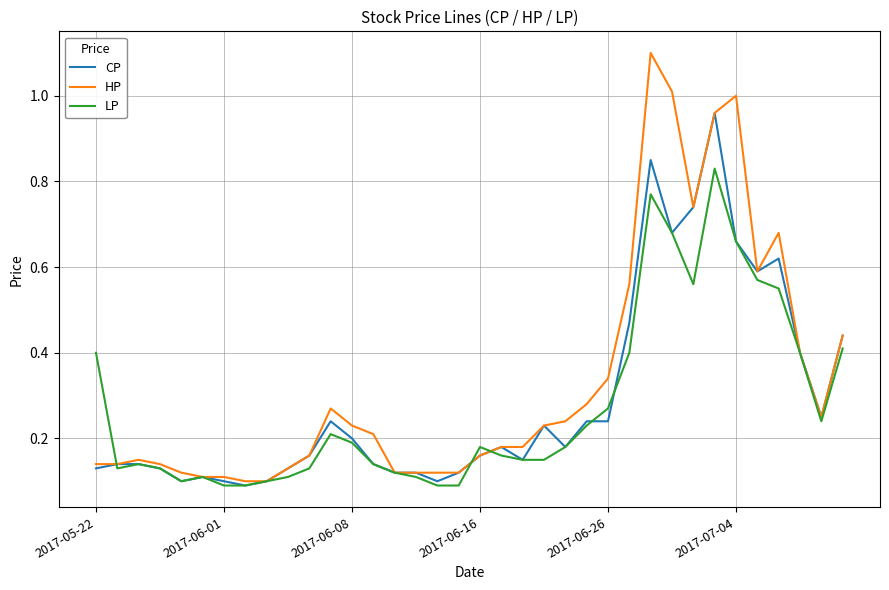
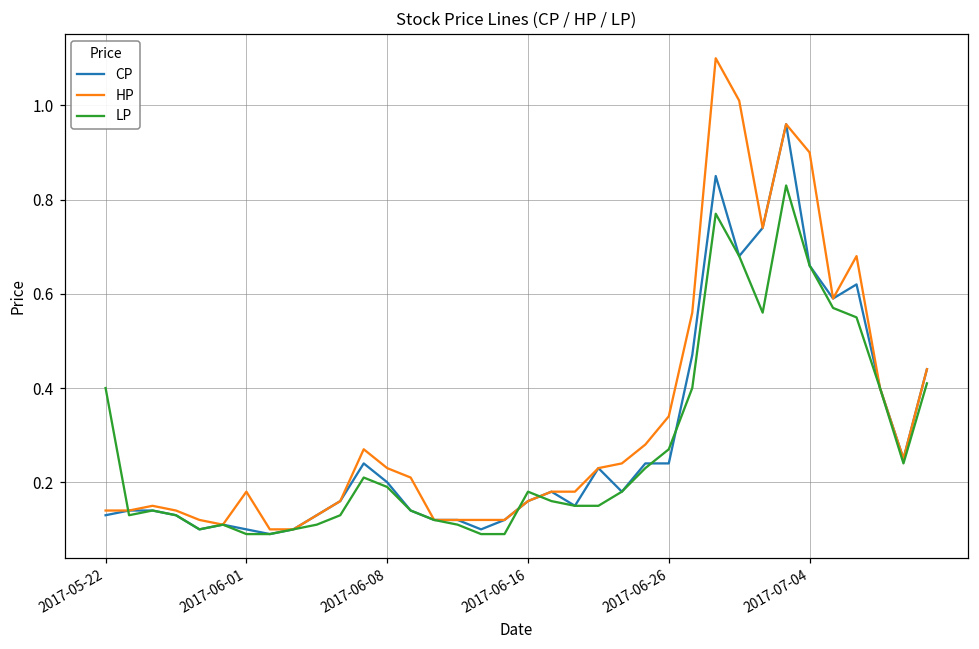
HP, 2017-06-01: 0.11 -> 0.18
HP, 2017-07-04: 1.0 -> 0.9
